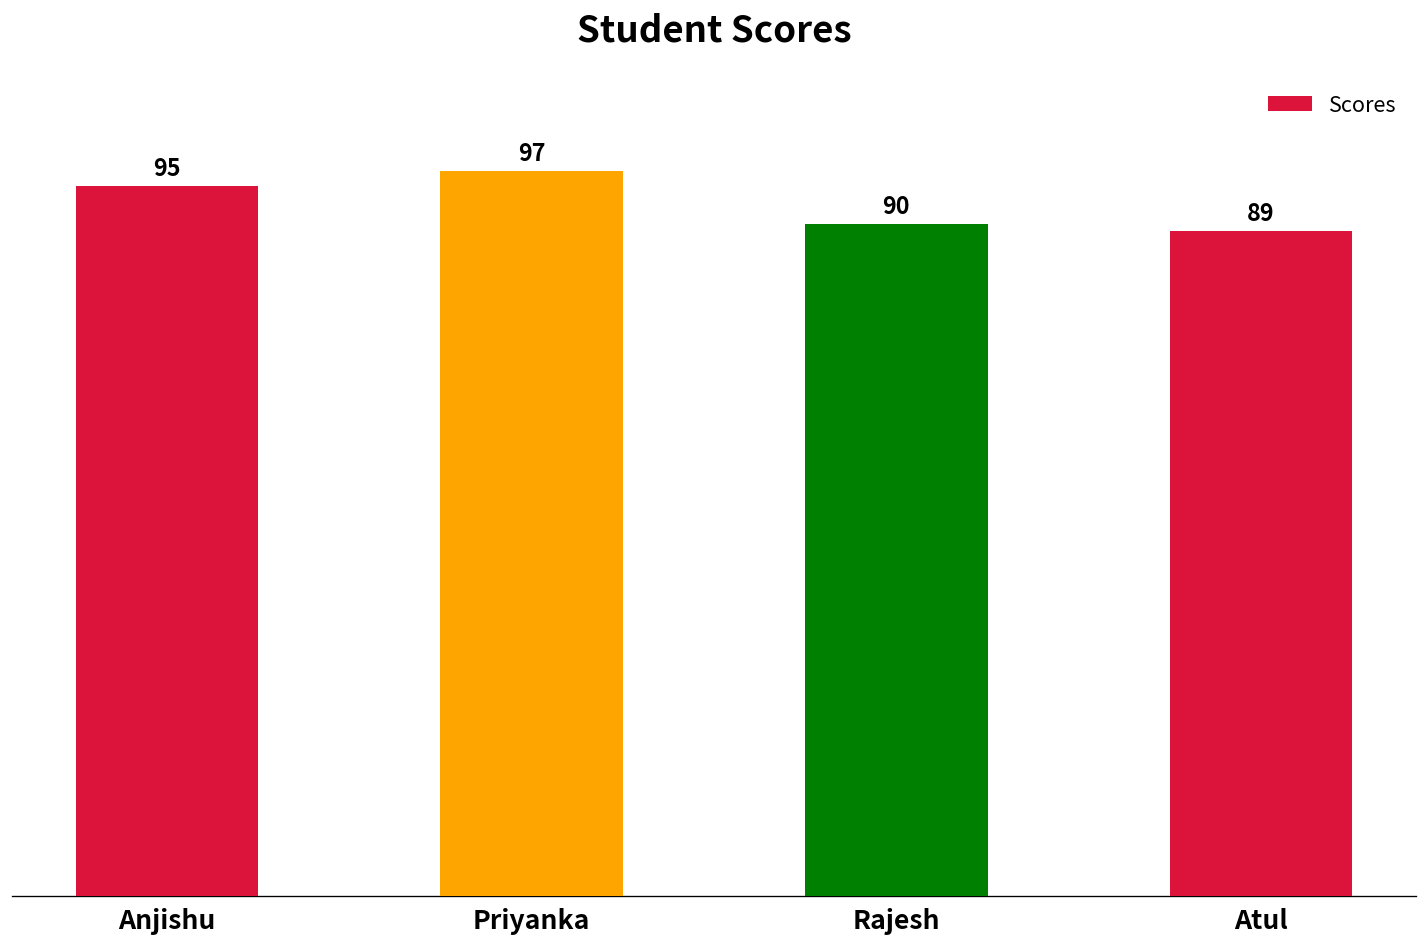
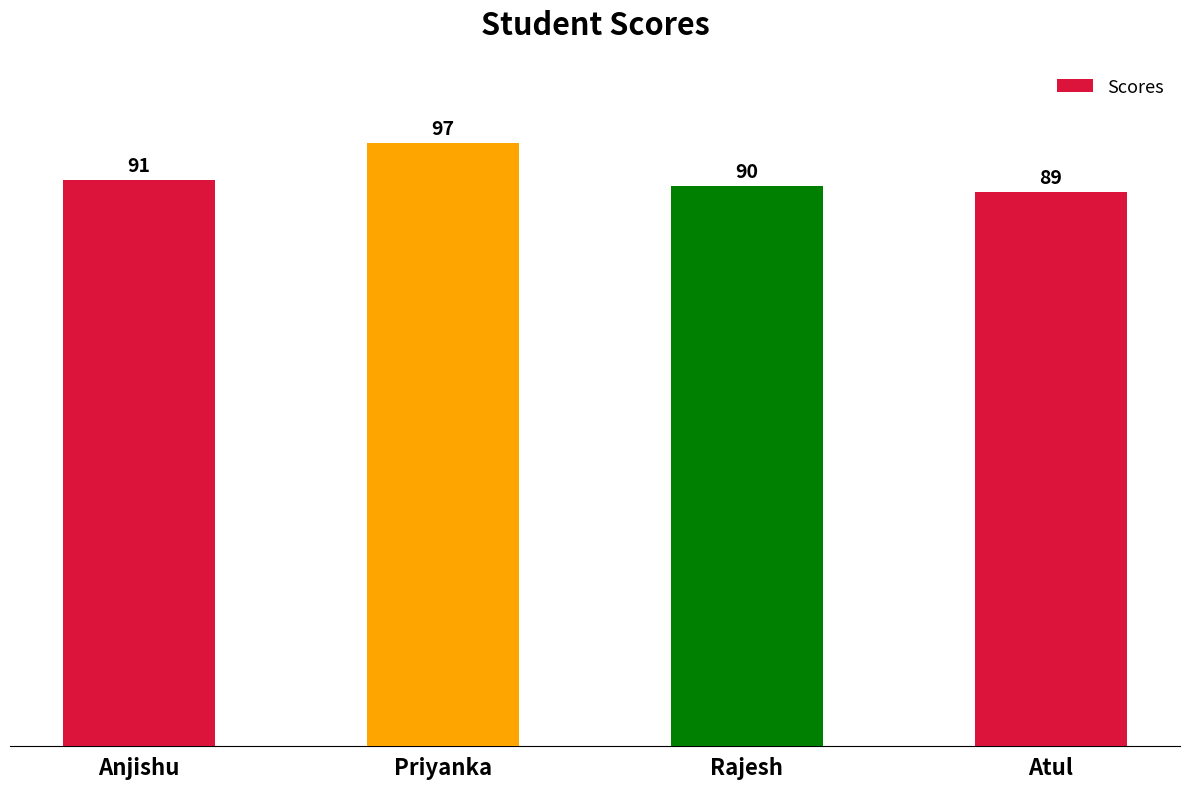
Anjishu: 95 -> 91
